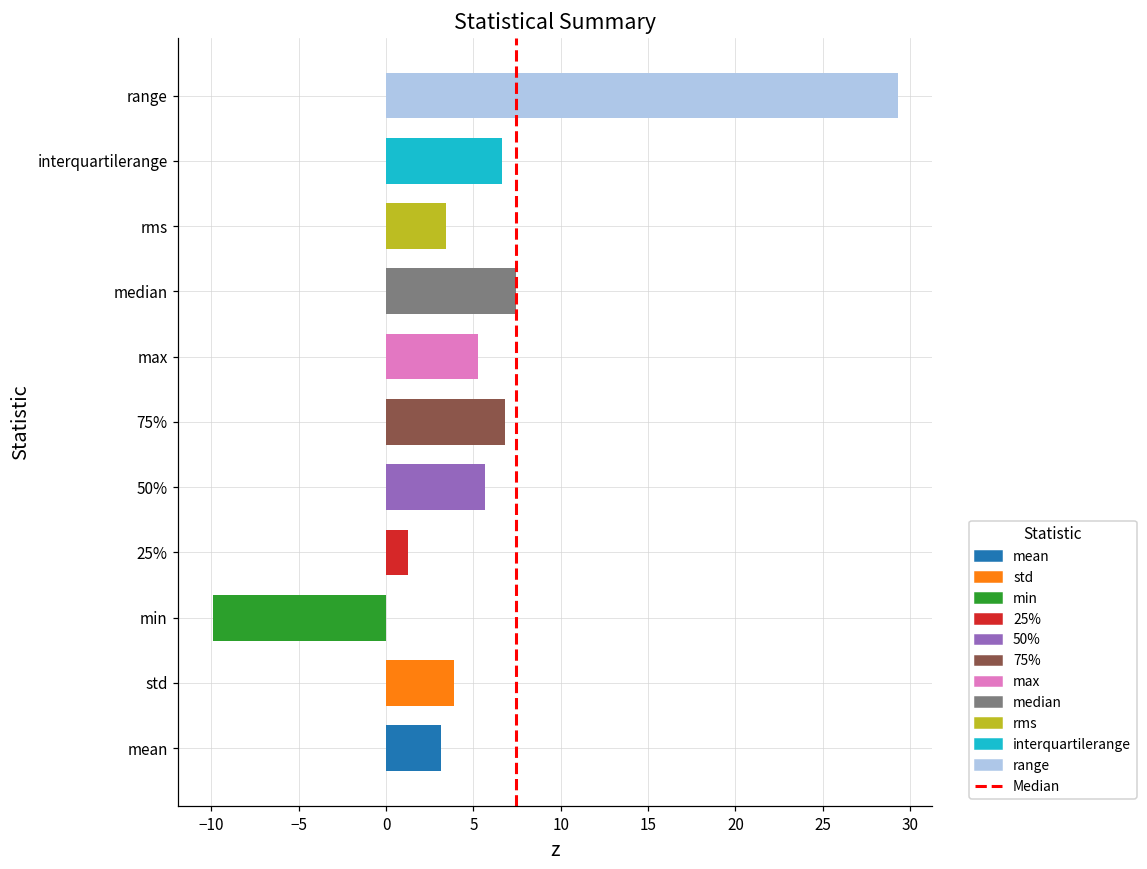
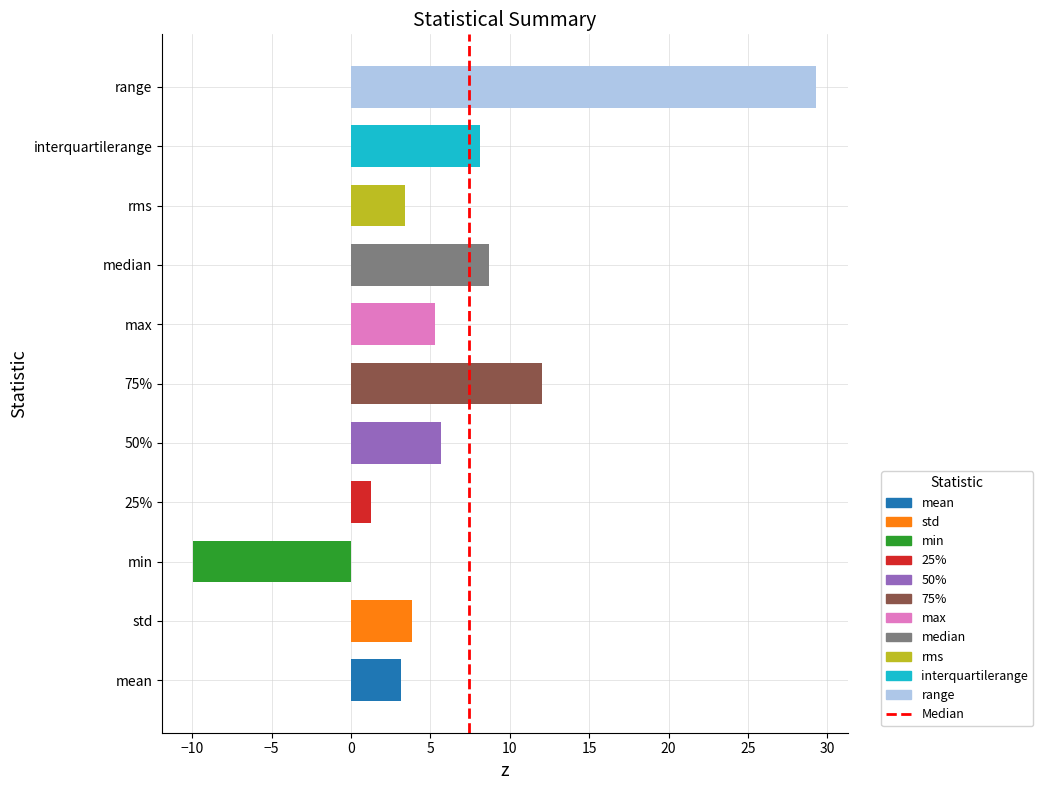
interquartilerange, interquartilerange: 6.6 -> 8.1
median, median: 7.4 -> 8.7
75%, 75%: 6.8 -> 12.1
